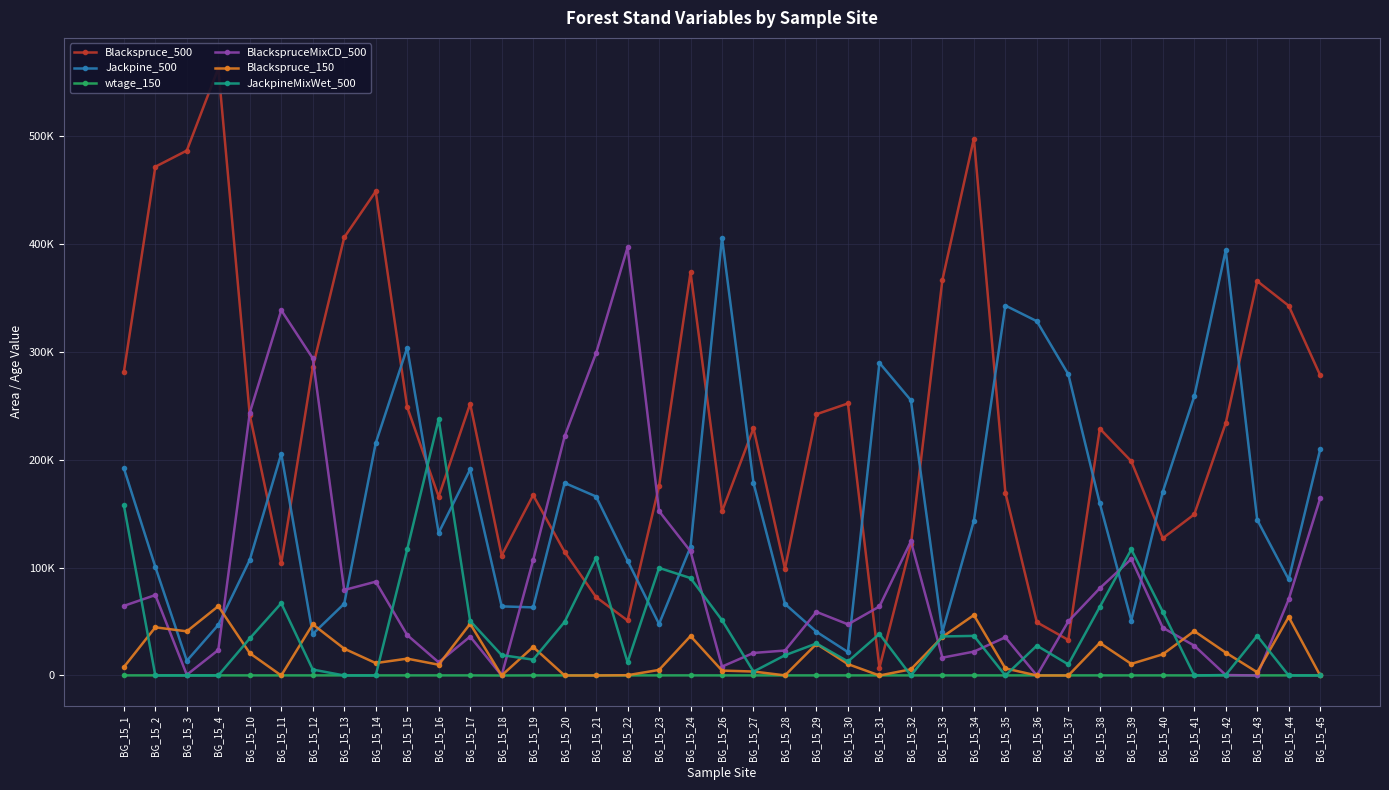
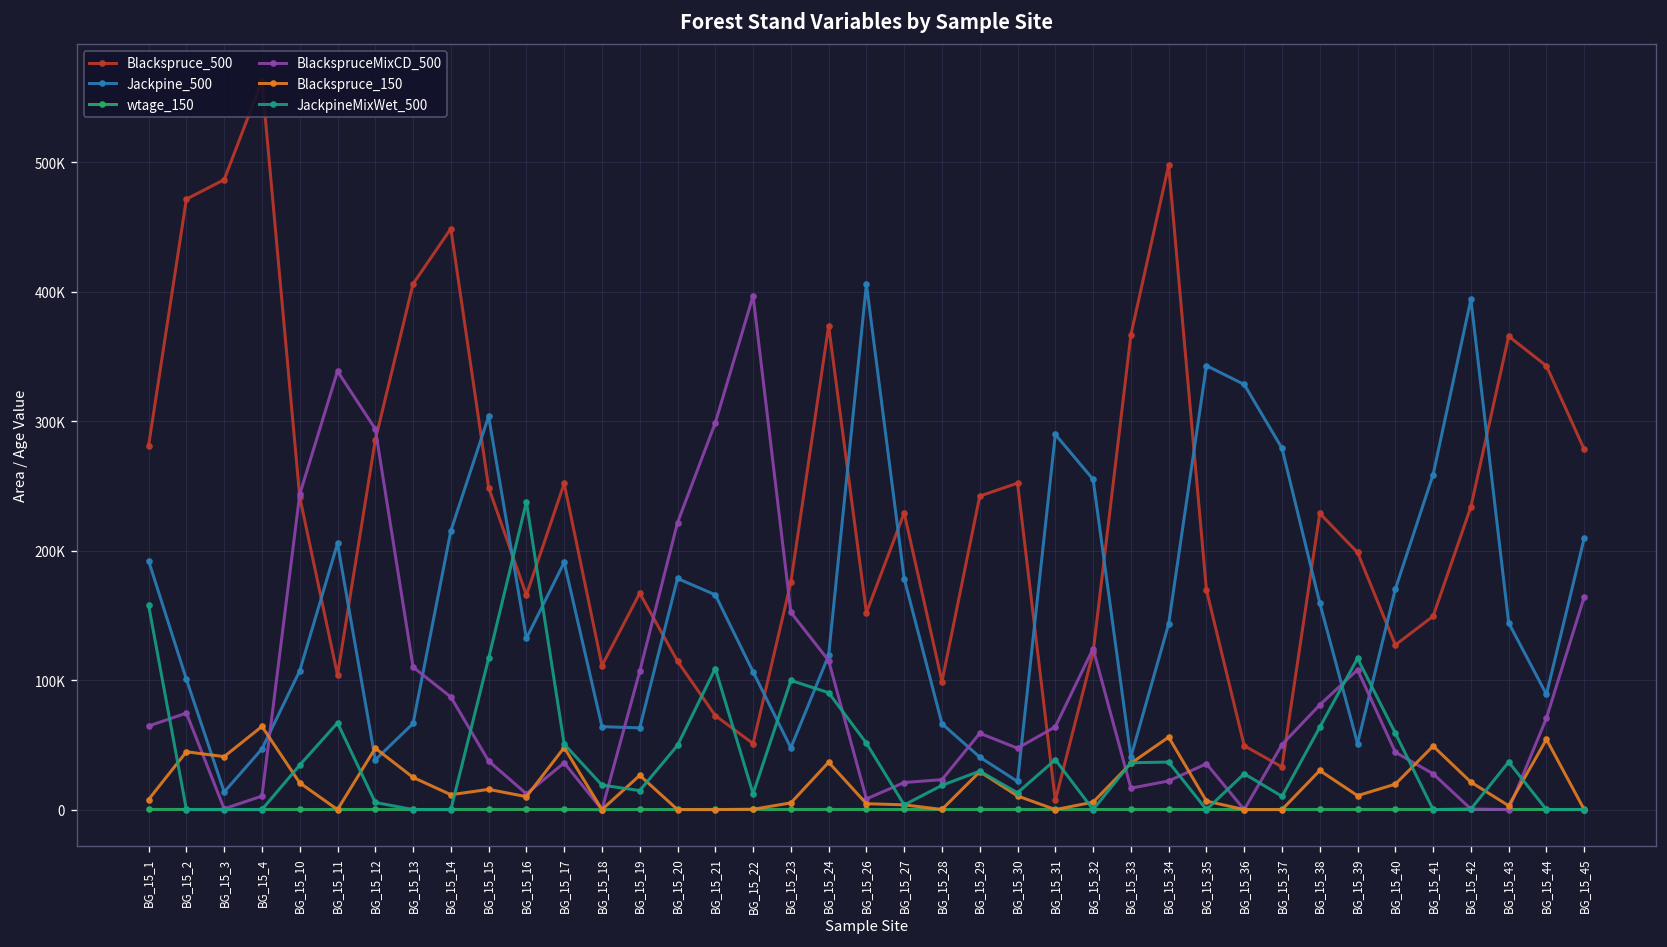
BlackspruceMixCD_500, BG_15_4: 24000 -> 10000
BlackspruceMixCD_500, BG_15_13: 79000 -> 110000
Blackspruce_150, BG_15_41: 41000 -> 49000
